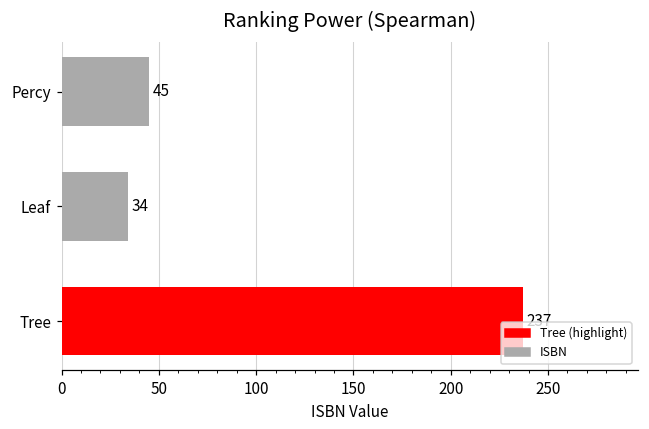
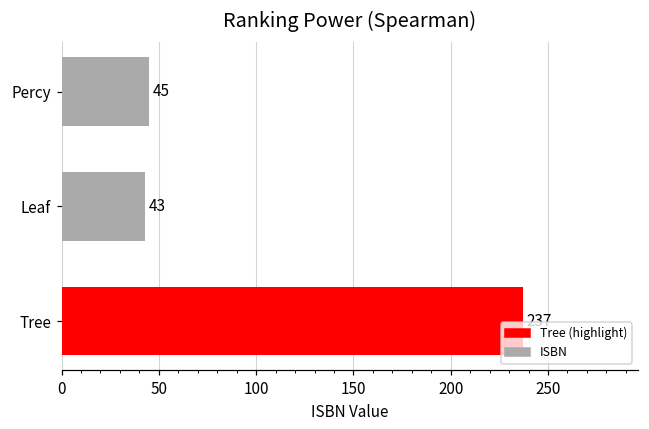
Leaf: 34 -> 43
